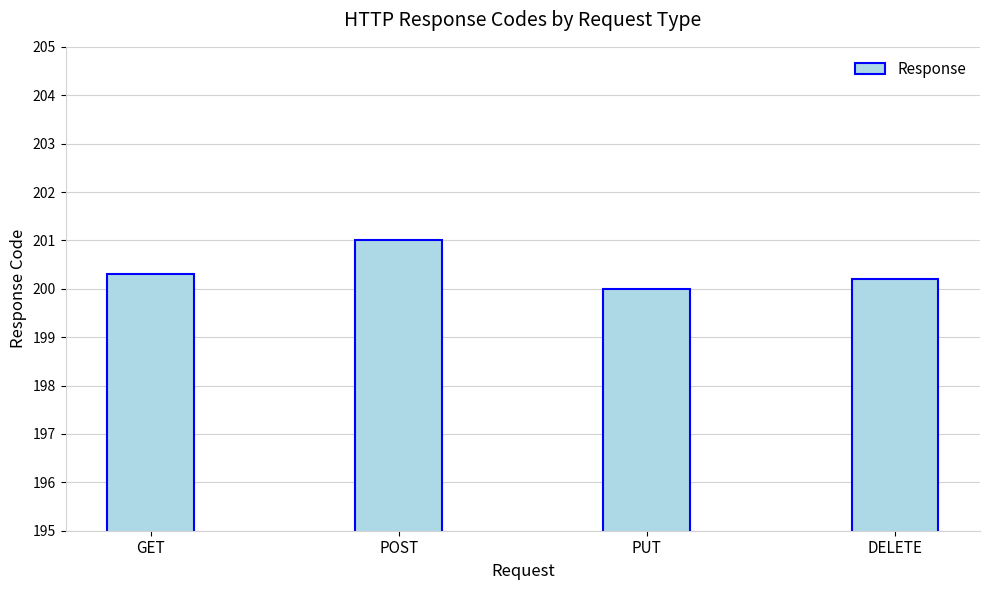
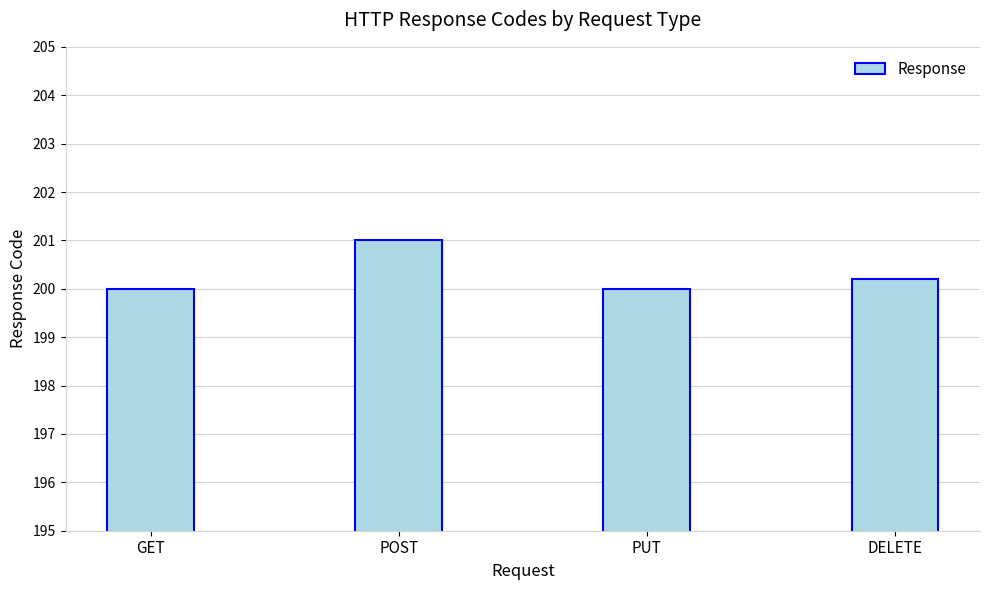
GET: 200.3 -> 200.0
